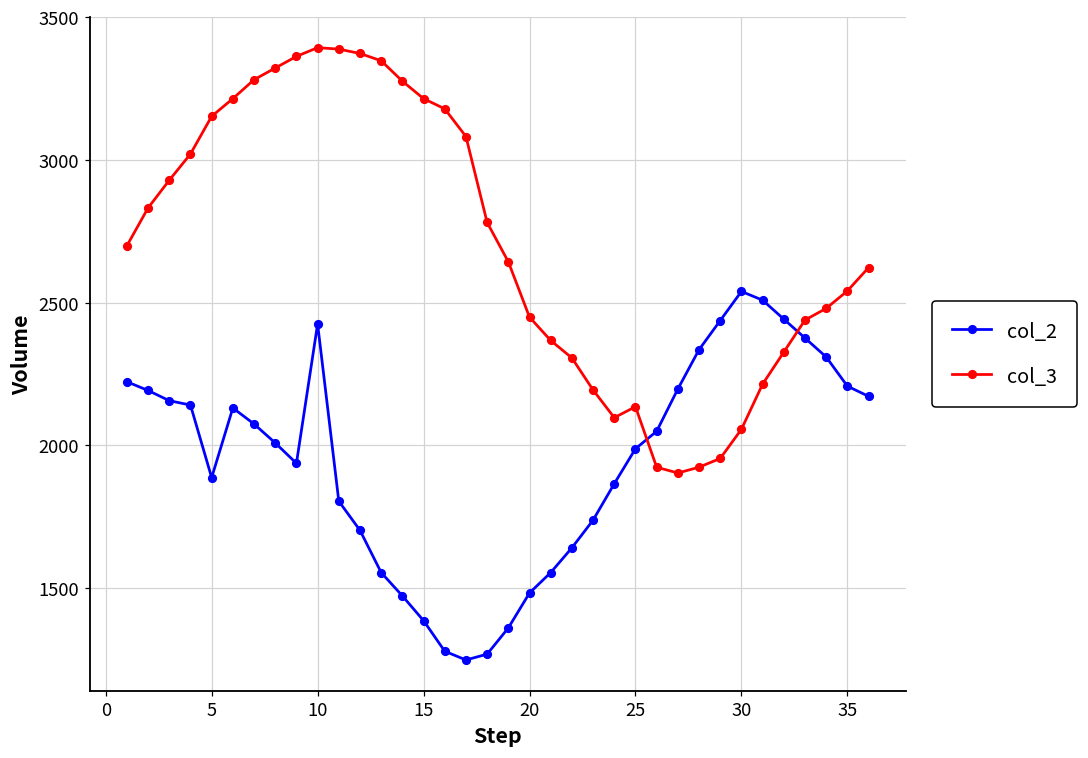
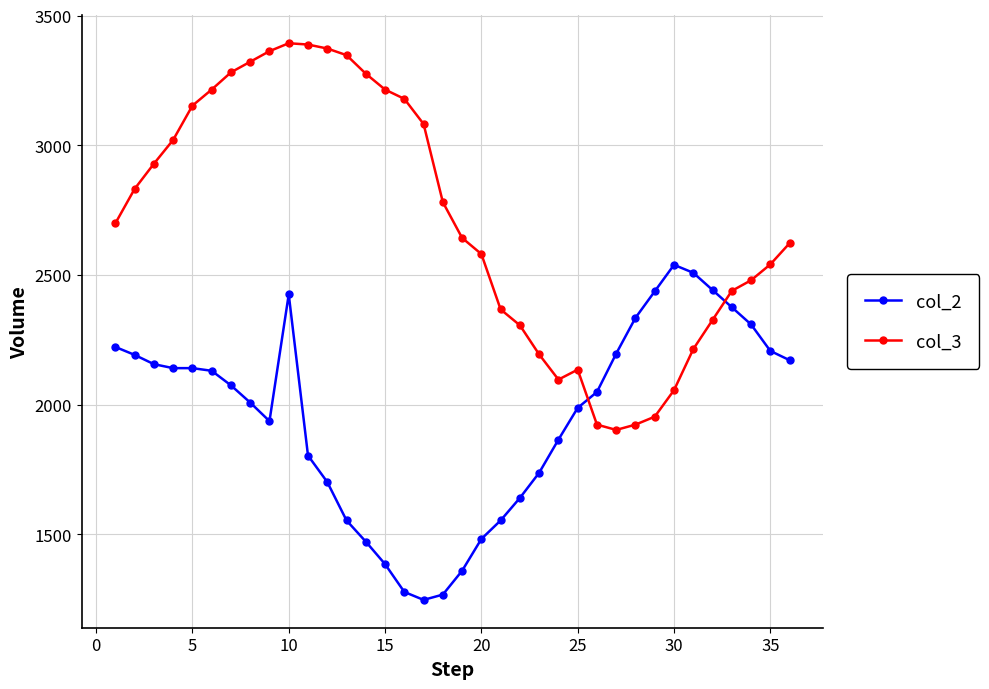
col_2, 5: 1890 -> 2140
col_3, 20: 2450 -> 2580
